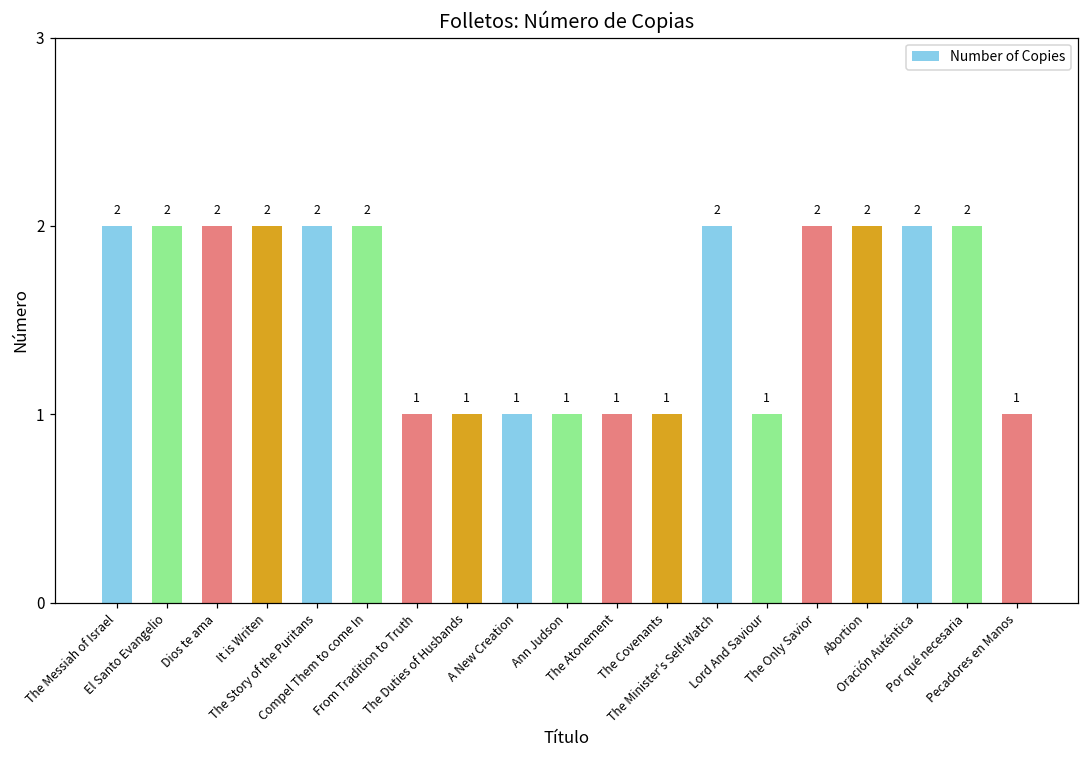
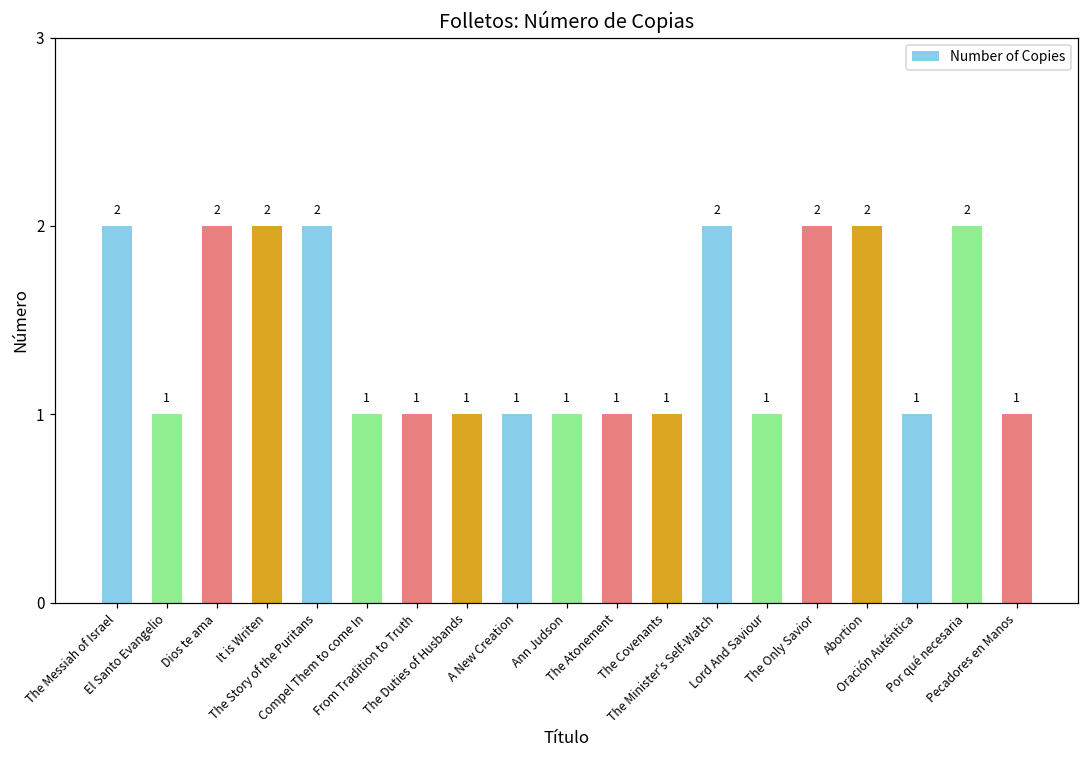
El Santo Evangelio: 2 -> 1
Compel Them to come In: 2 -> 1
Oración Auténtica: 2 -> 1
